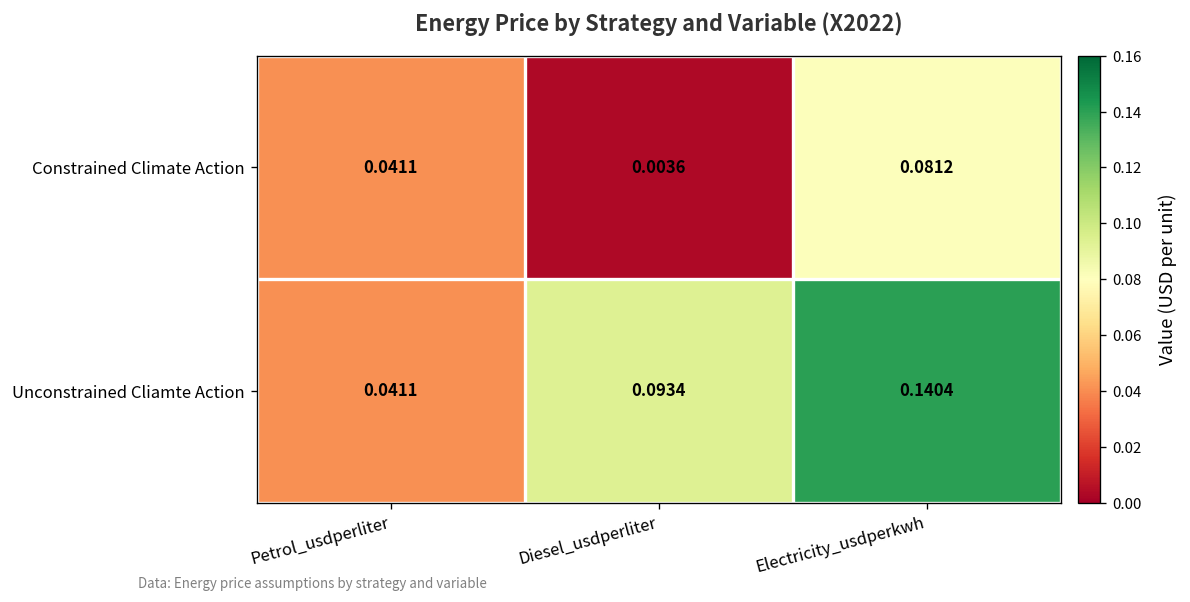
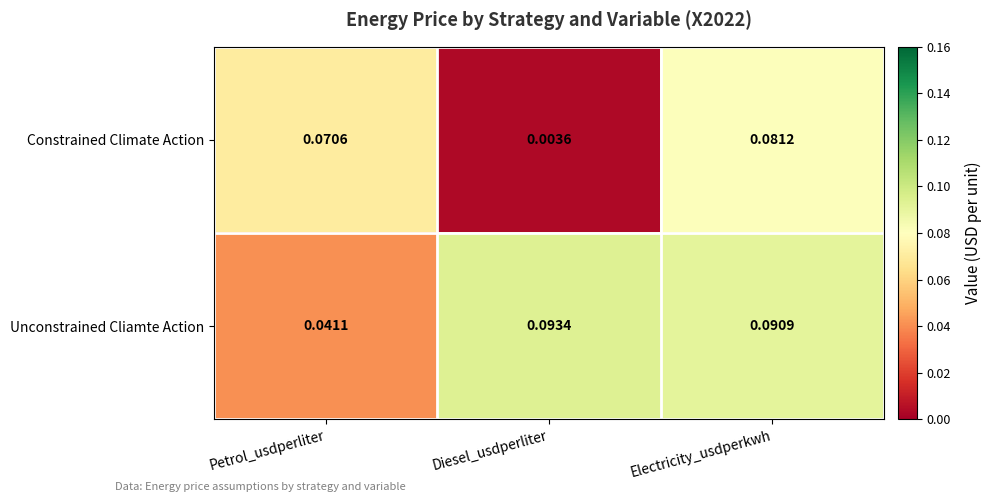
Constrained Climate Action, Petrol_usdperliter: 0.0411 -> 0.0706
Unconstrained Cliamte Action, Electricity_usdperkwh: 0.1404 -> 0.0909
